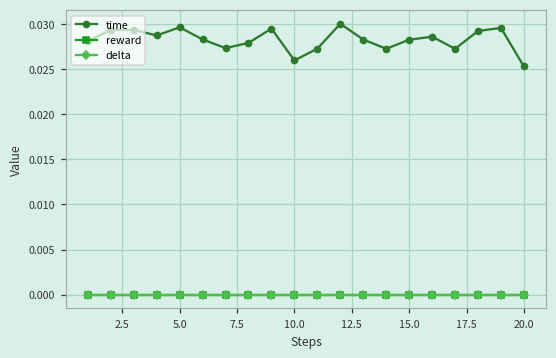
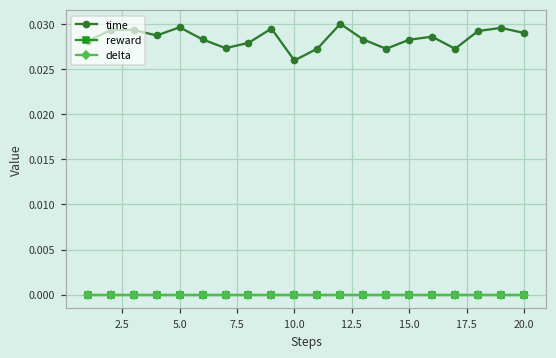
time, 20.0: 0.025 -> 0.029
